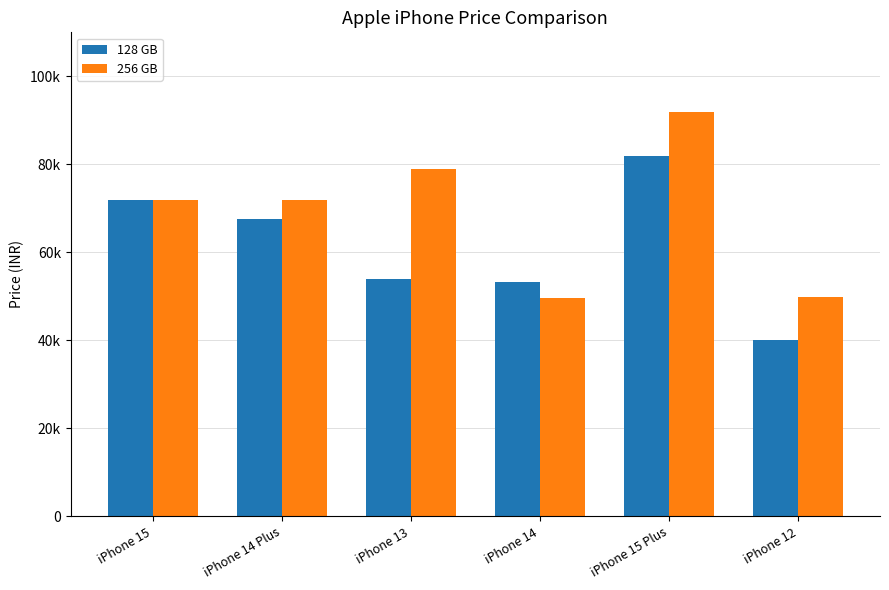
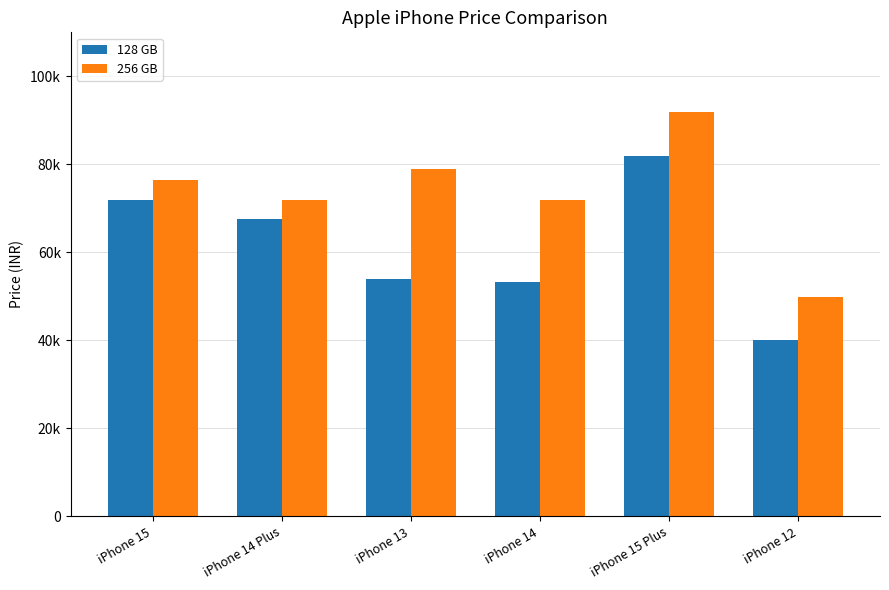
256 GB, iPhone 15: 72000 -> 76000
256 GB, iPhone 14: 50000 -> 72000
